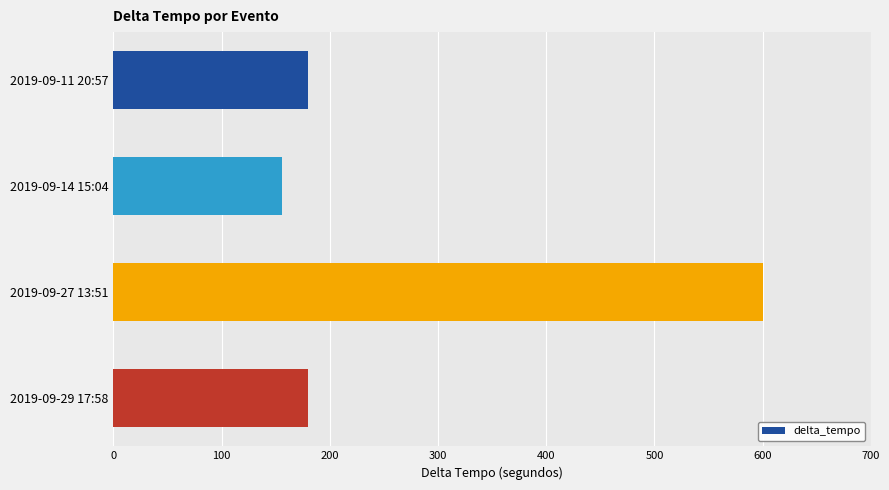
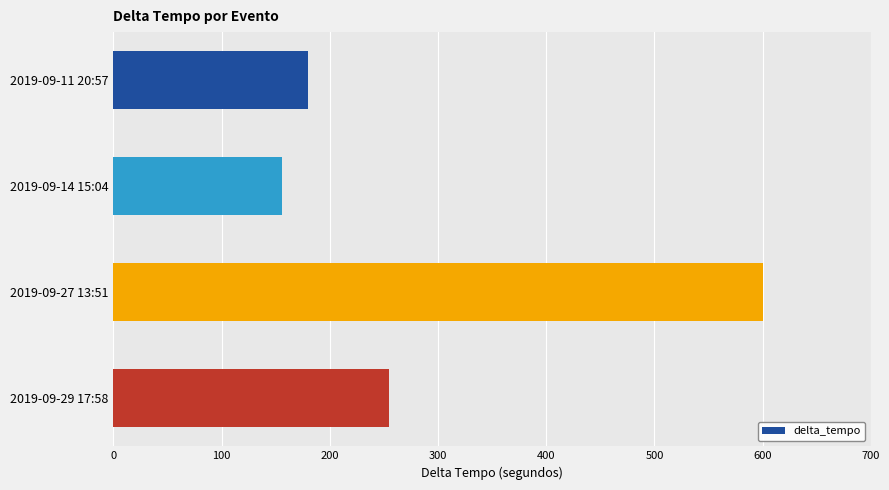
2019-09-29 17:58: 180 -> 255
